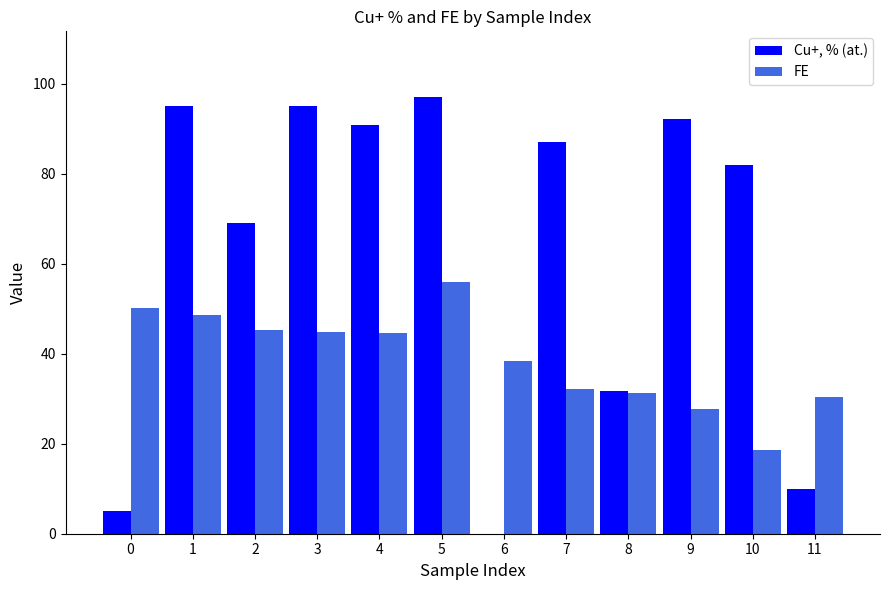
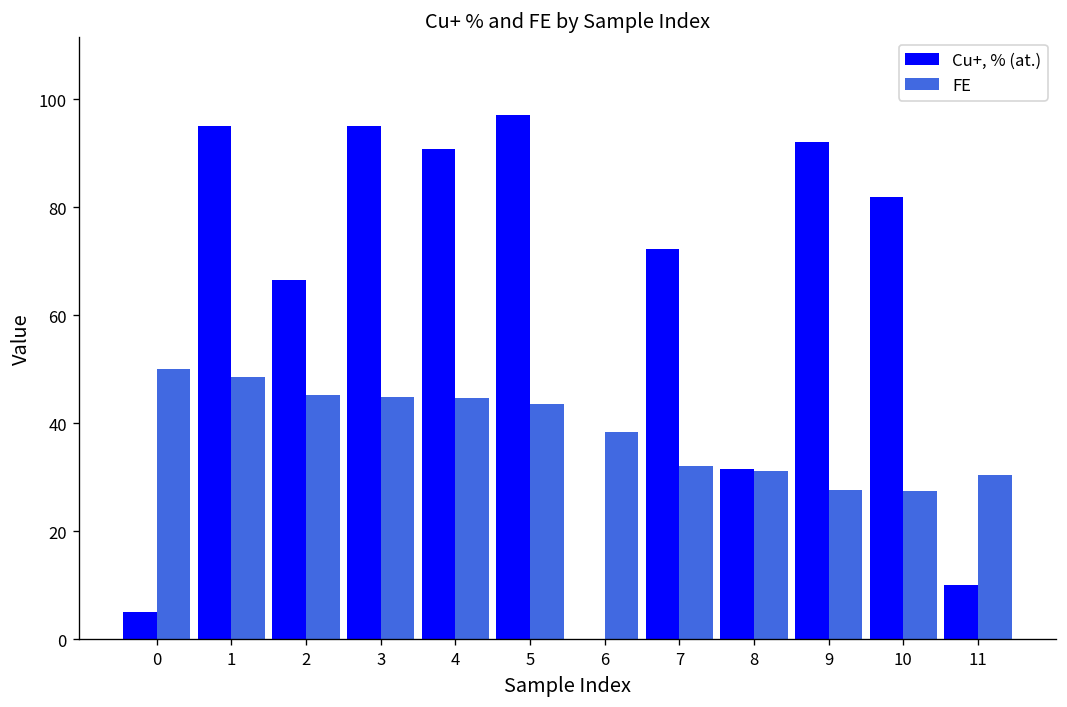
Cu+, % (at.), 2: 69 -> 67
FE, 5: 56 -> 44
Cu+, % (at.), 7: 87 -> 72
FE, 10: 19 -> 27
